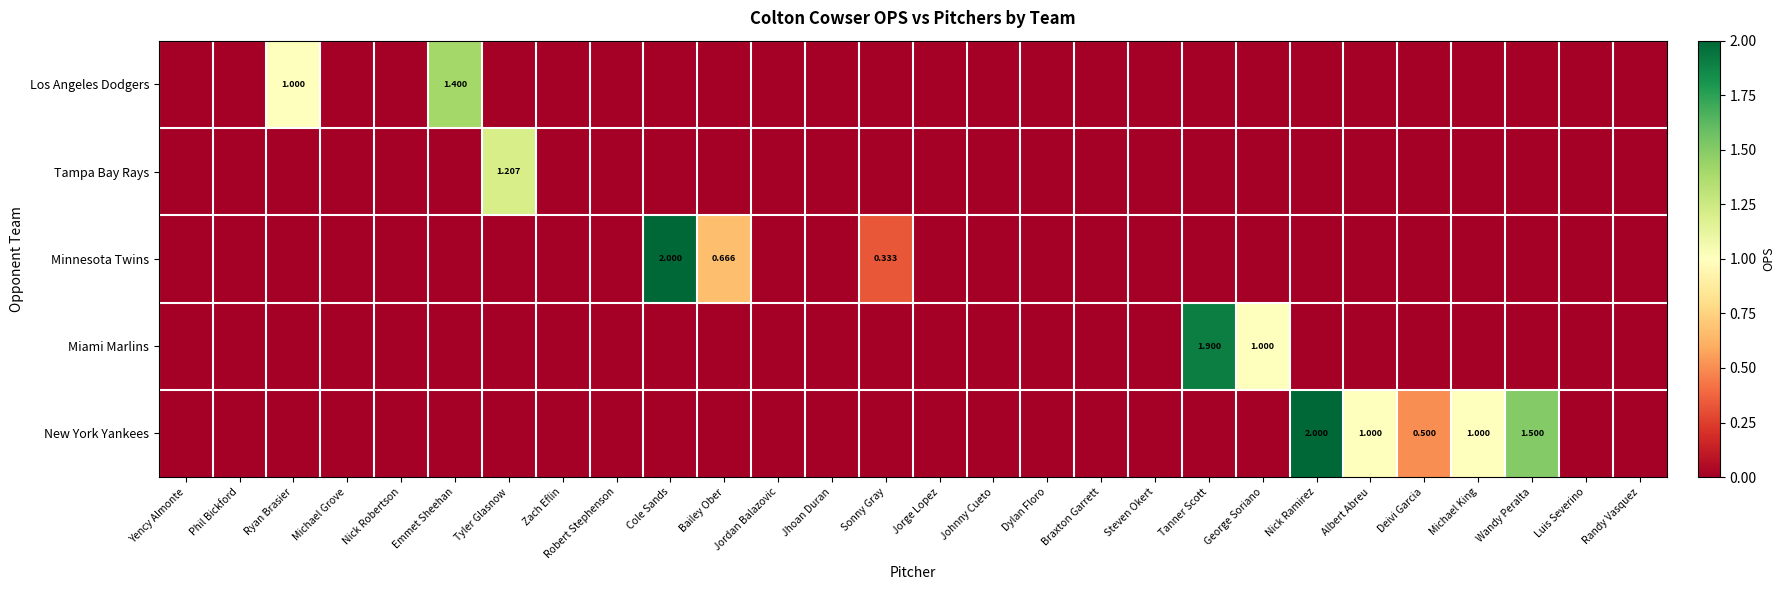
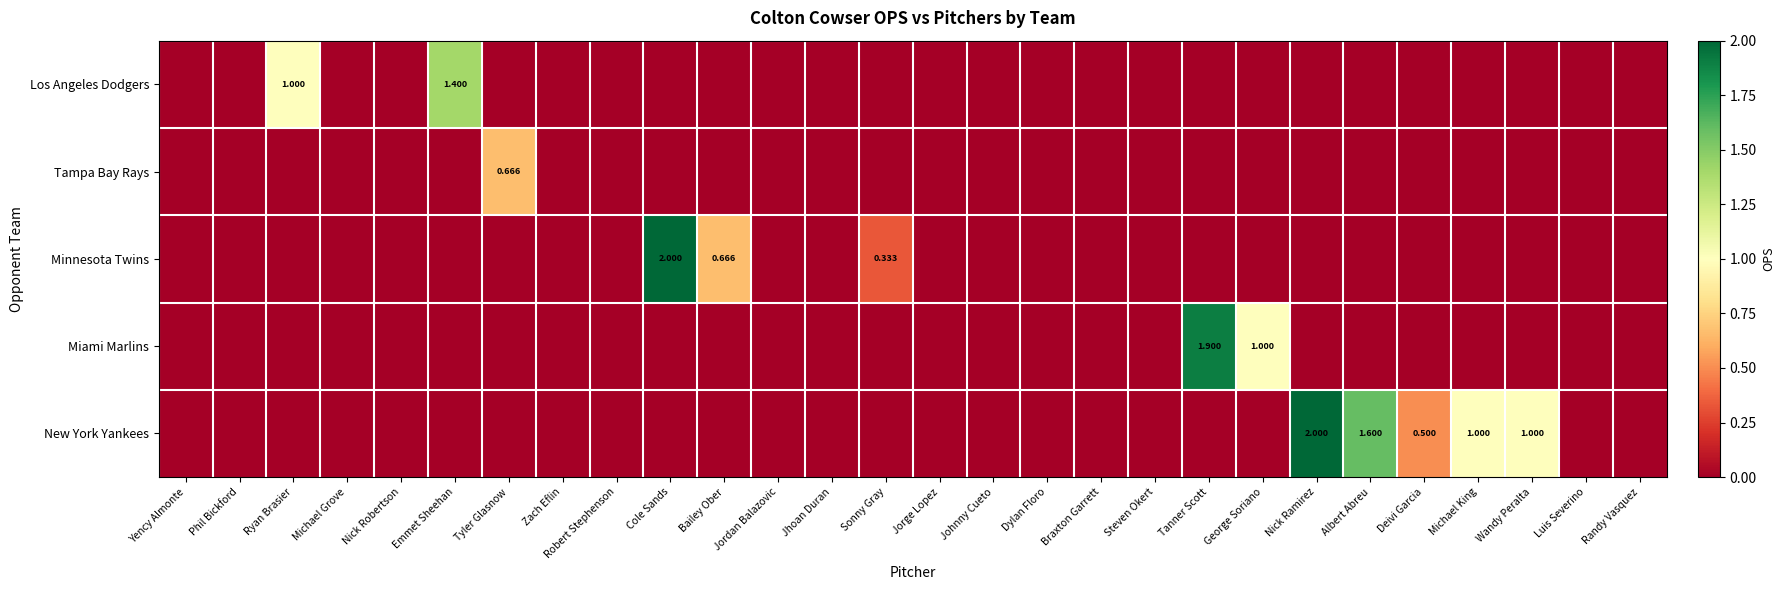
Tampa Bay Rays, Tyler Glasnow: 1.207 -> 0.666
New York Yankees, Albert Abreu: 1.000 -> 1.600
New York Yankees, Wandy Peralta: 1.500 -> 1.000
